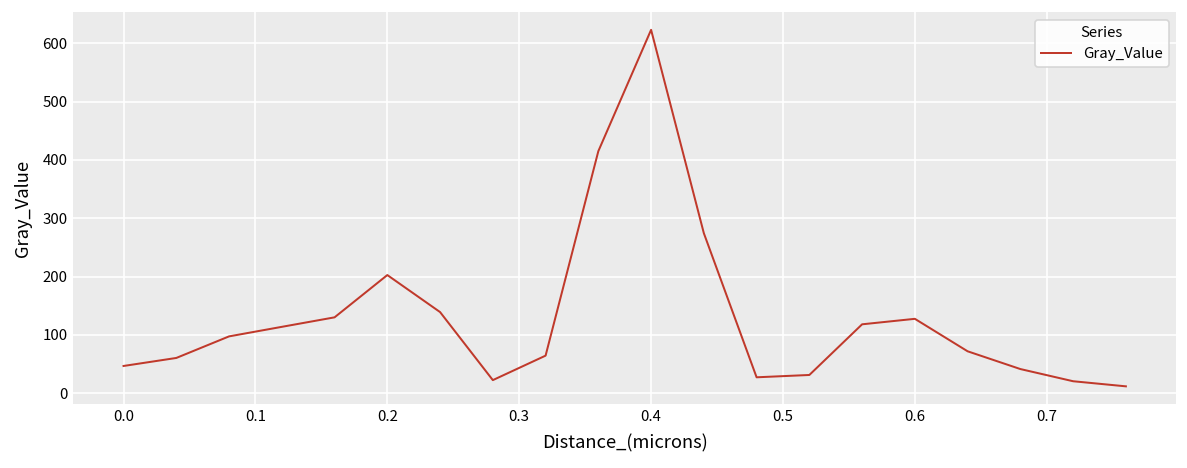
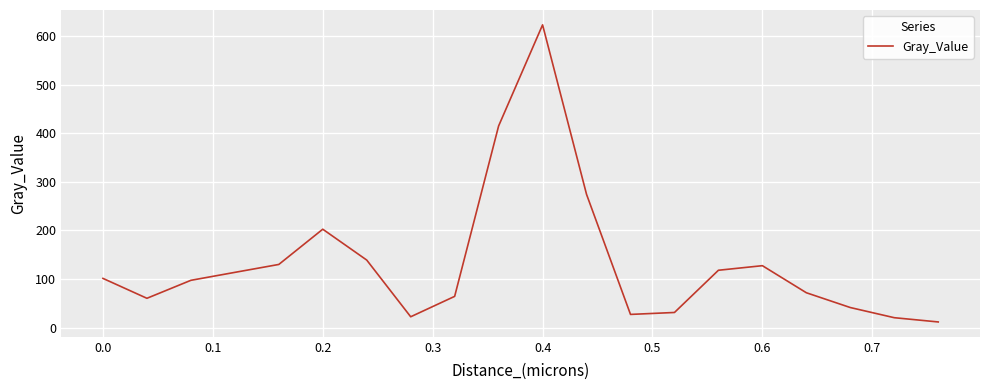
0.0: 50 -> 100
